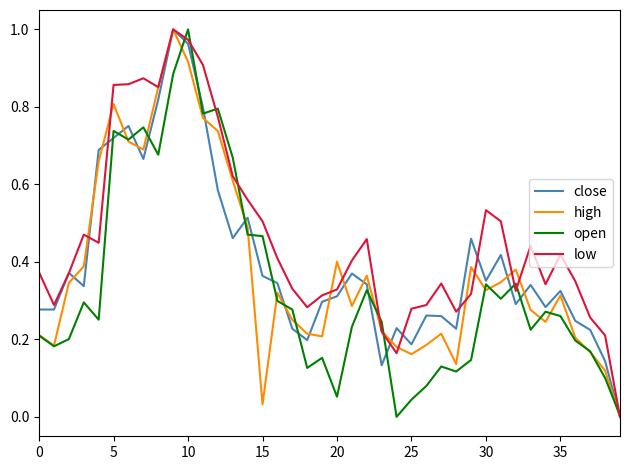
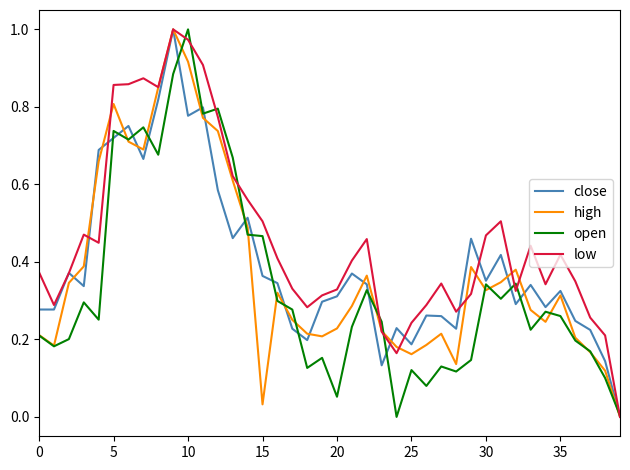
close, 10: 0.96 -> 0.78
high, 20: 0.40 -> 0.23
open, 25: 0.04 -> 0.12
low, 25: 0.28 -> 0.24
low, 30: 0.53 -> 0.47
